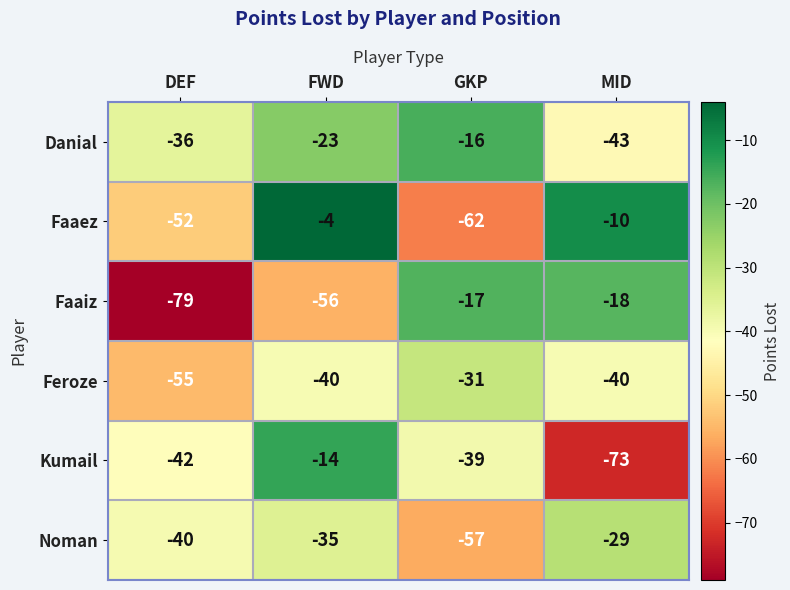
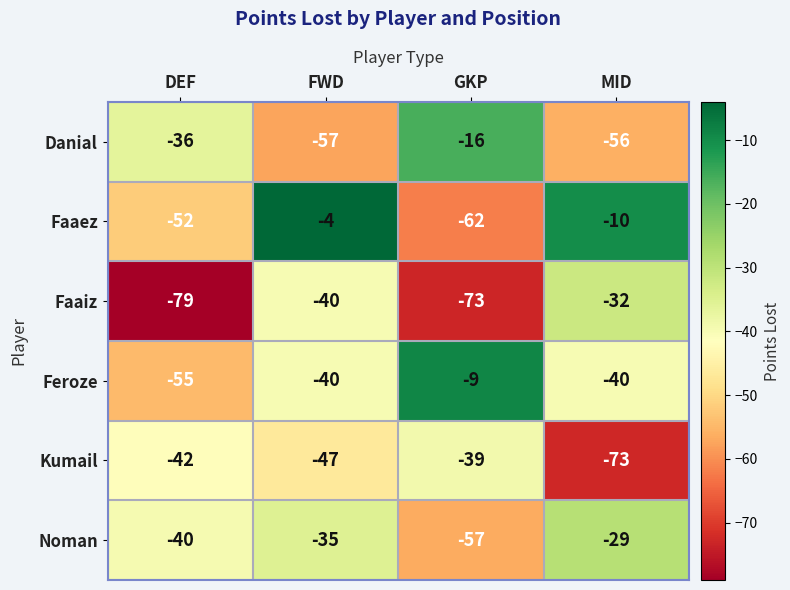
Danial, FWD: -23 -> -57
Danial, MID: -43 -> -56
Faaiz, FWD: -56 -> -40
Faaiz, GKP: -17 -> -73
Faaiz, MID: -18 -> -32
Feroze, GKP: -31 -> -9
Kumail, FWD: -14 -> -47
